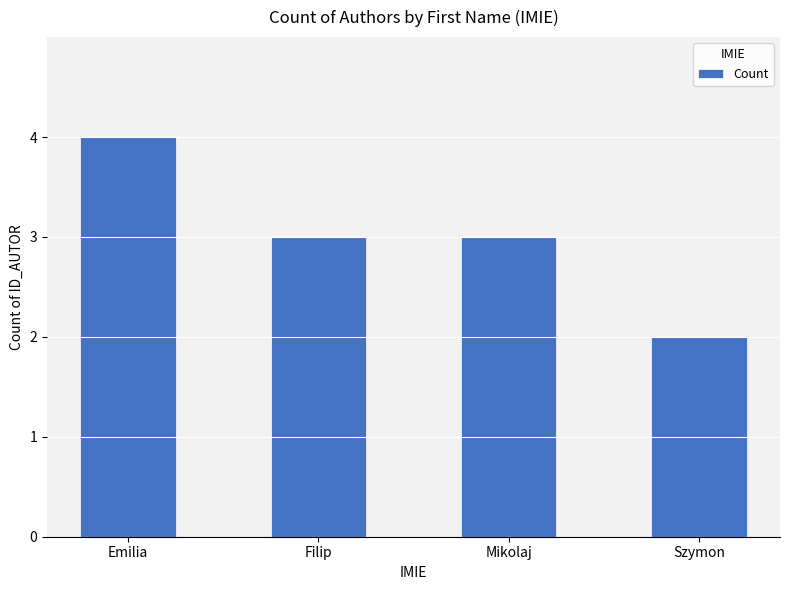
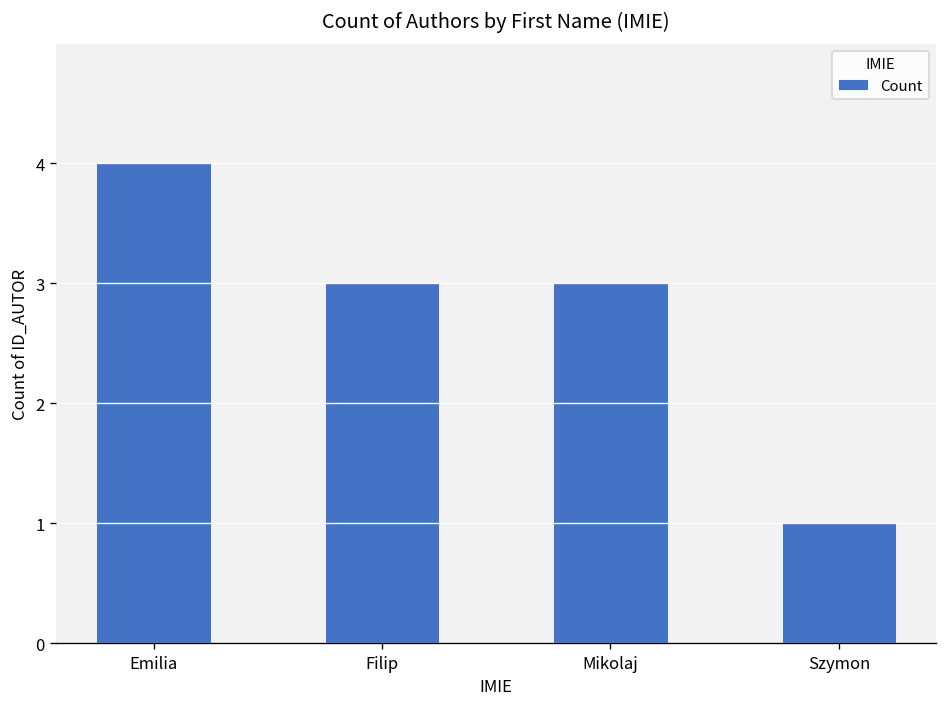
Szymon: 2 -> 1
